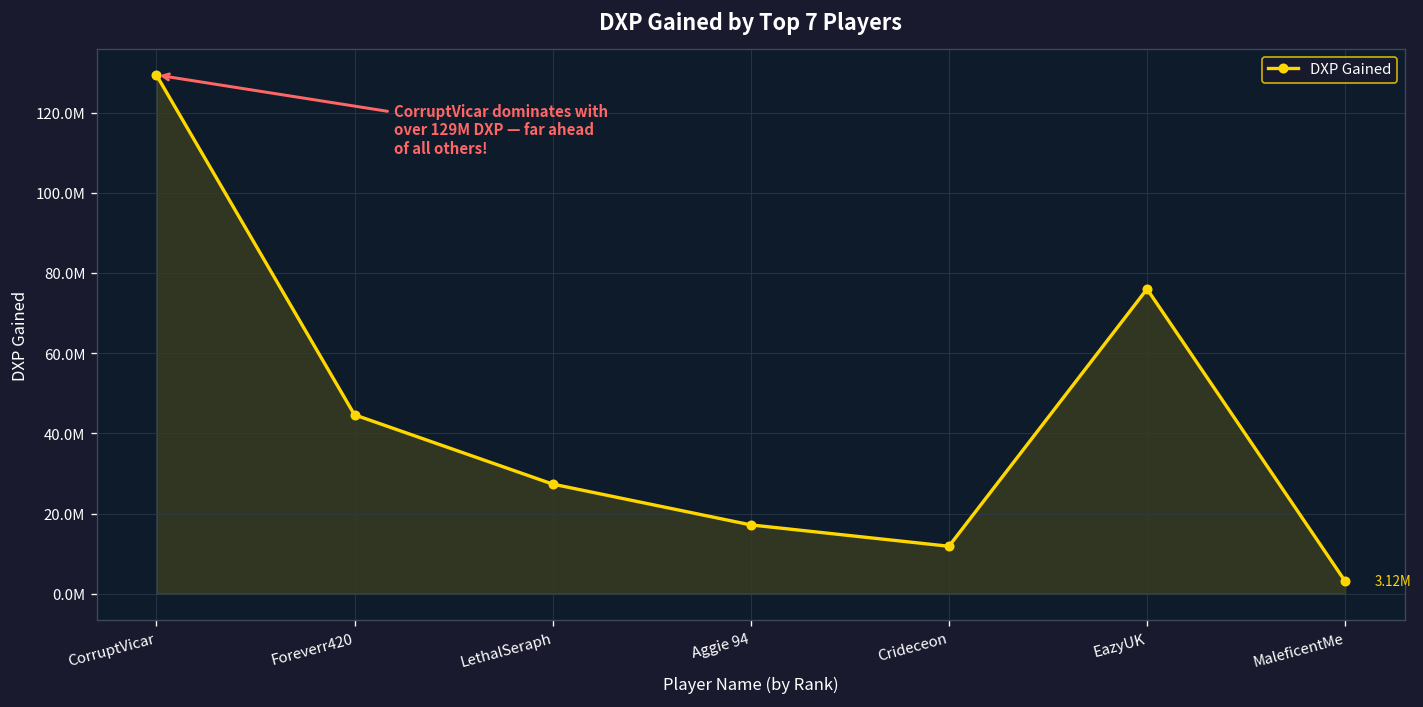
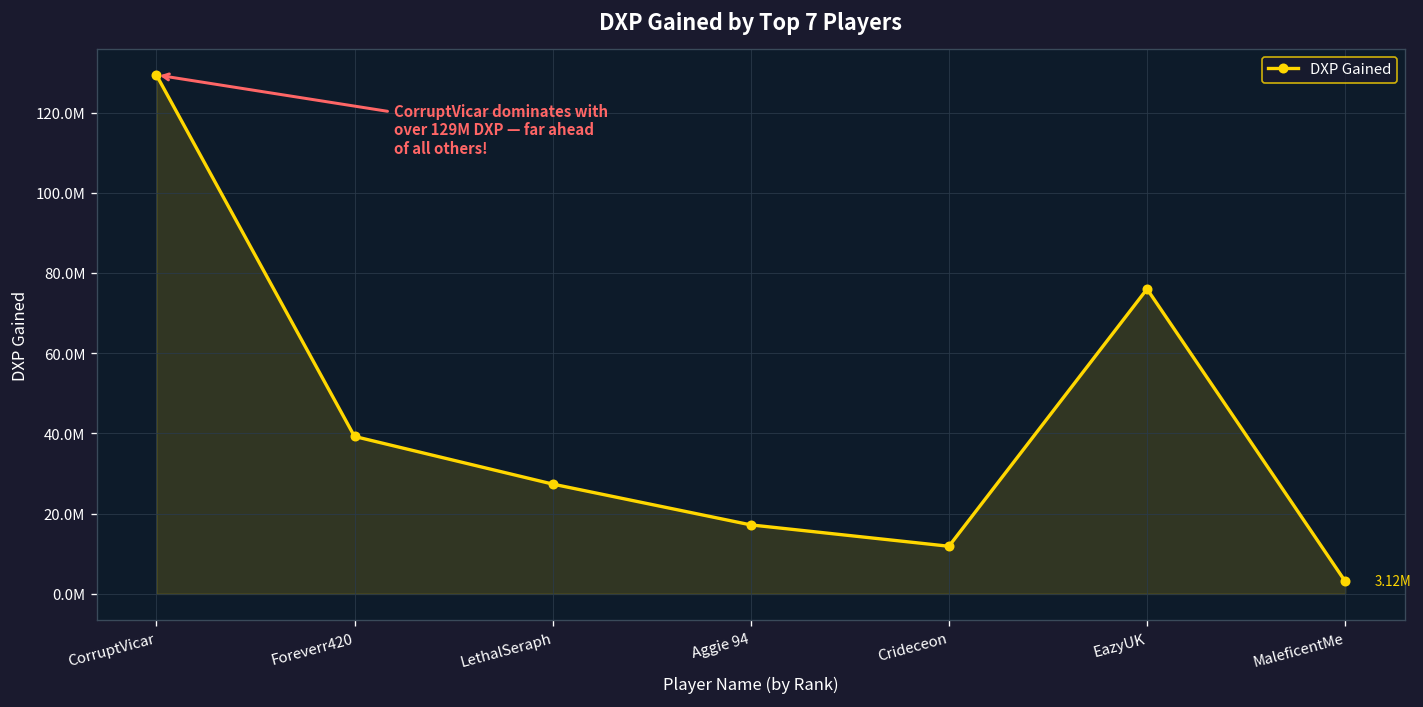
Foreverr420: 45000000 -> 39000000
